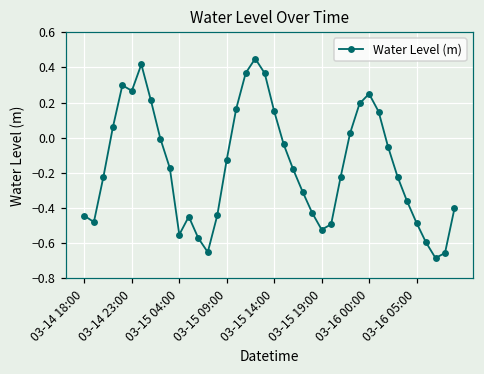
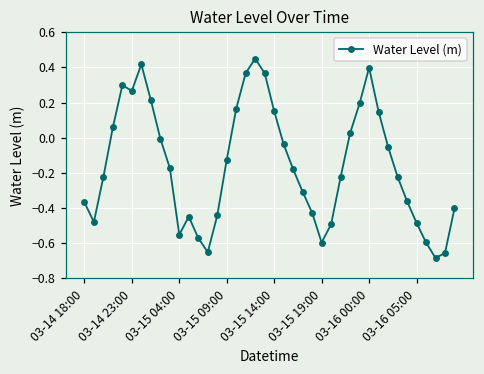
03-14 18:00: -0.44 -> -0.37
03-15 19:00: -0.52 -> -0.60
03-16 00:00: 0.25 -> 0.40
